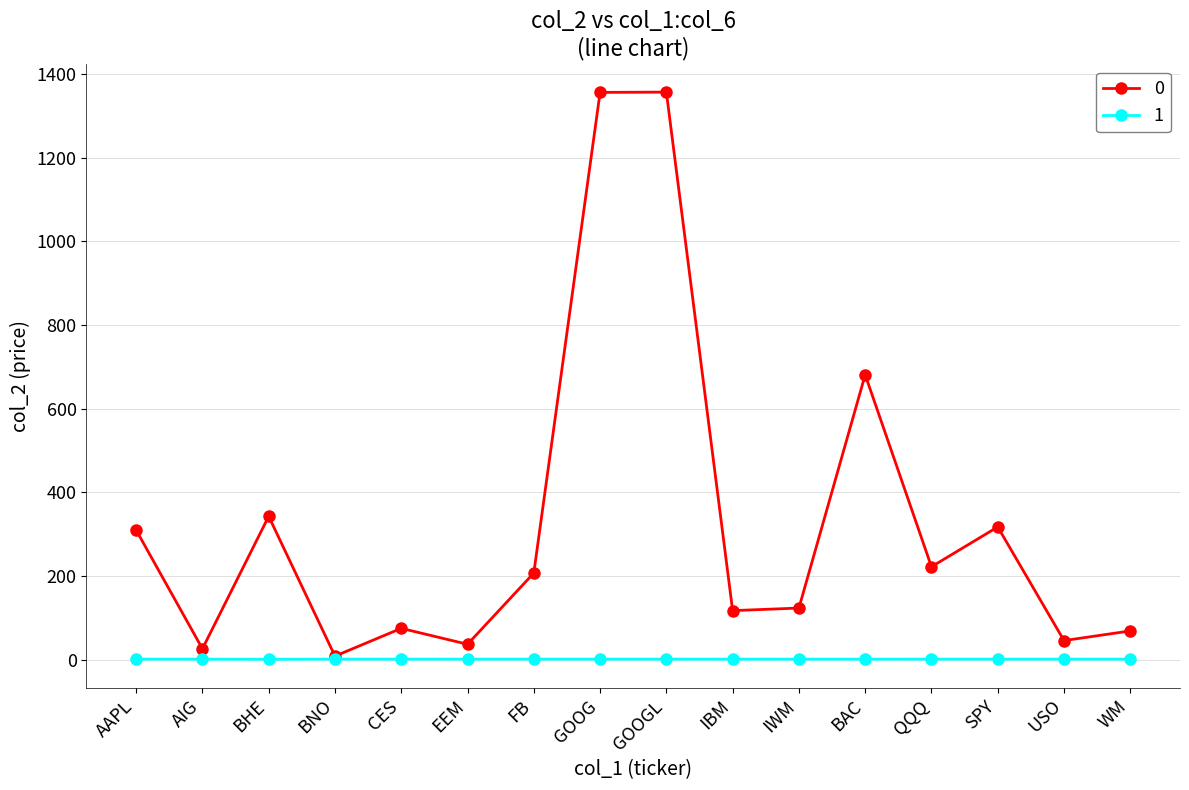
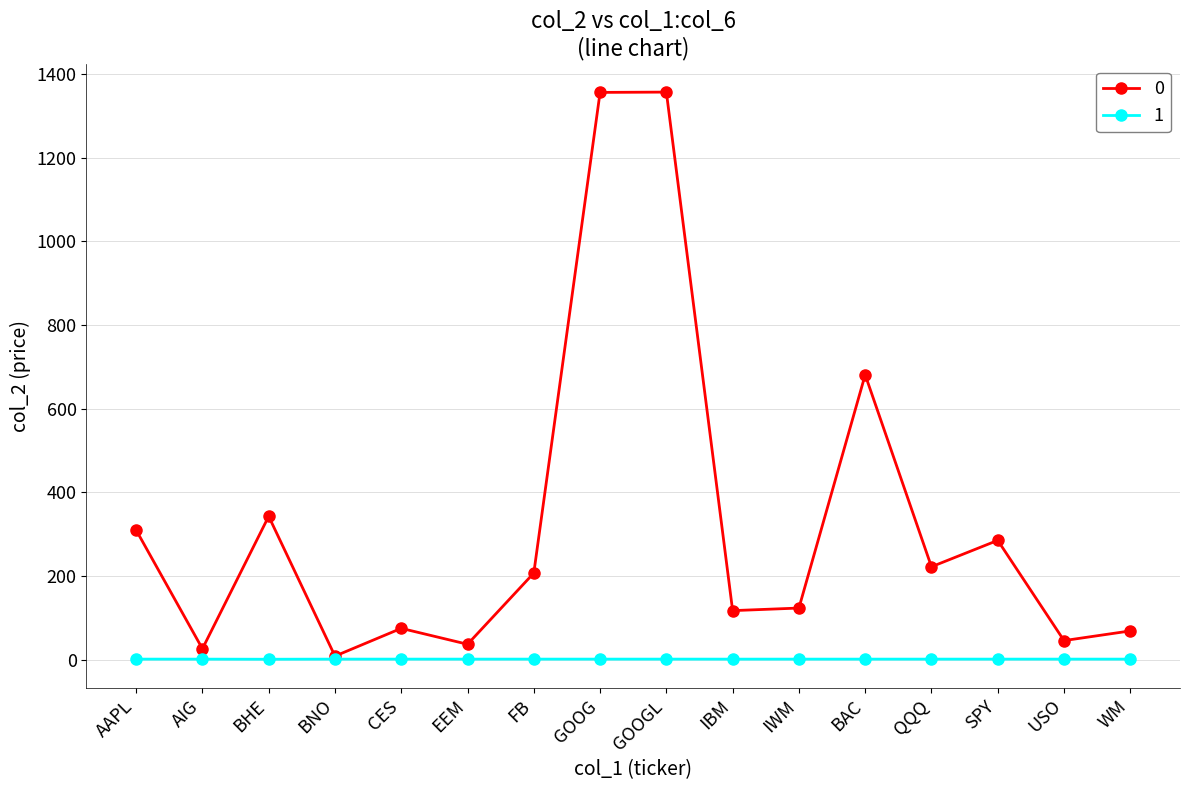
0, SPY: 320 -> 280
